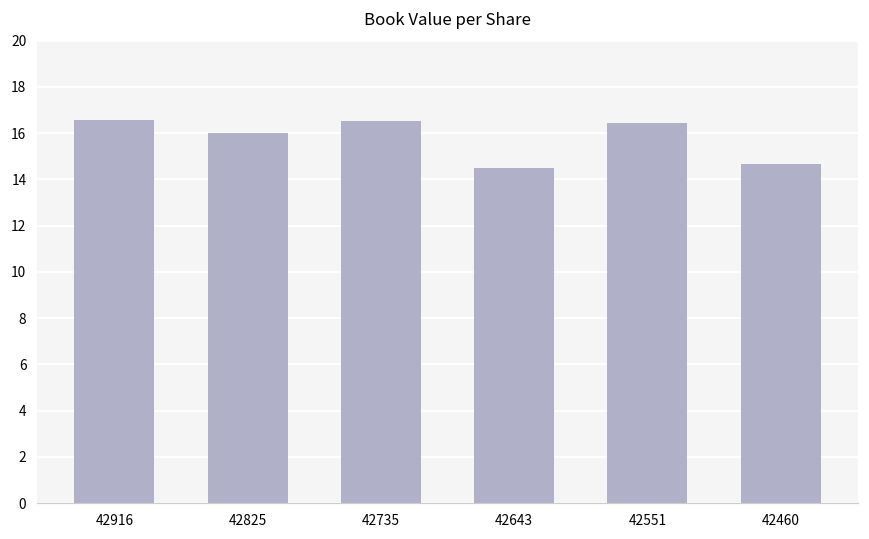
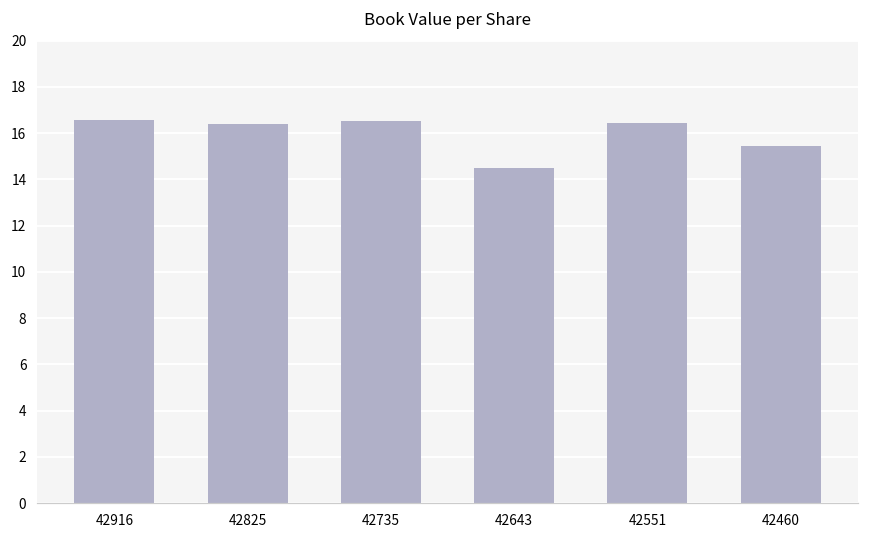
42825: 16.0 -> 16.4
42460: 14.6 -> 15.4
